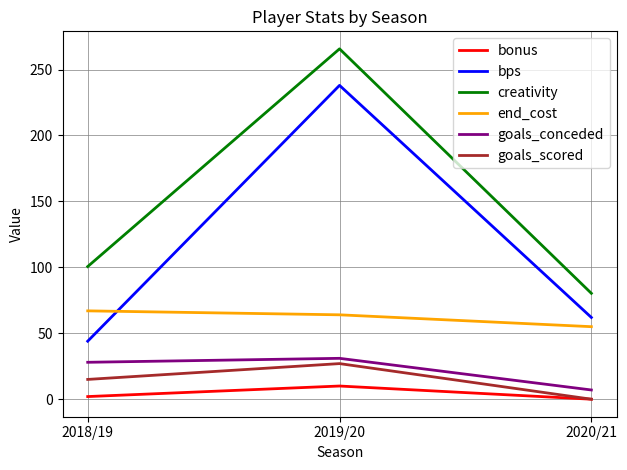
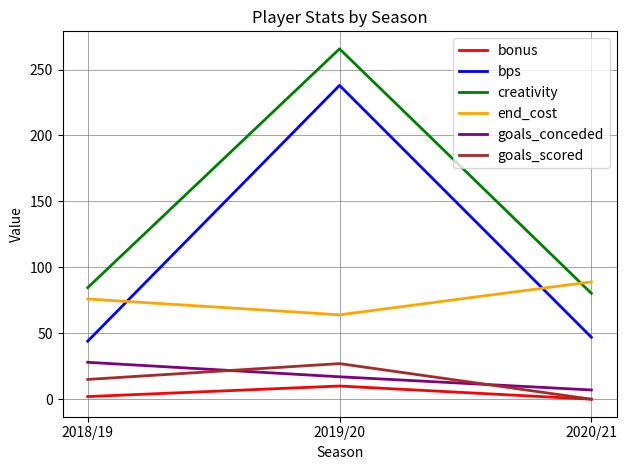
creativity, 2018/19: 101 -> 85
end_cost, 2018/19: 67 -> 76
goals_conceded, 2019/20: 31 -> 17
bps, 2020/21: 62 -> 47
end_cost, 2020/21: 55 -> 89
